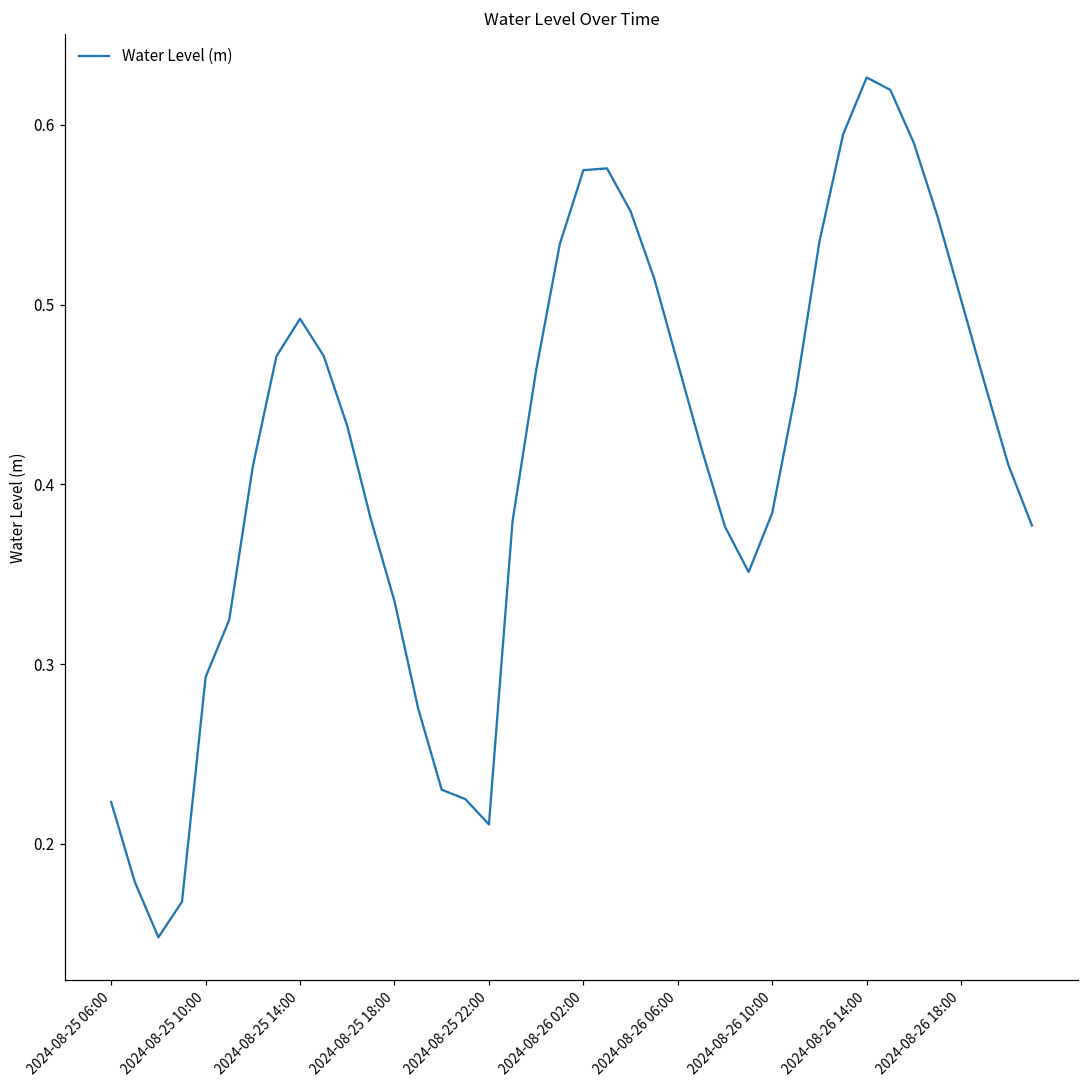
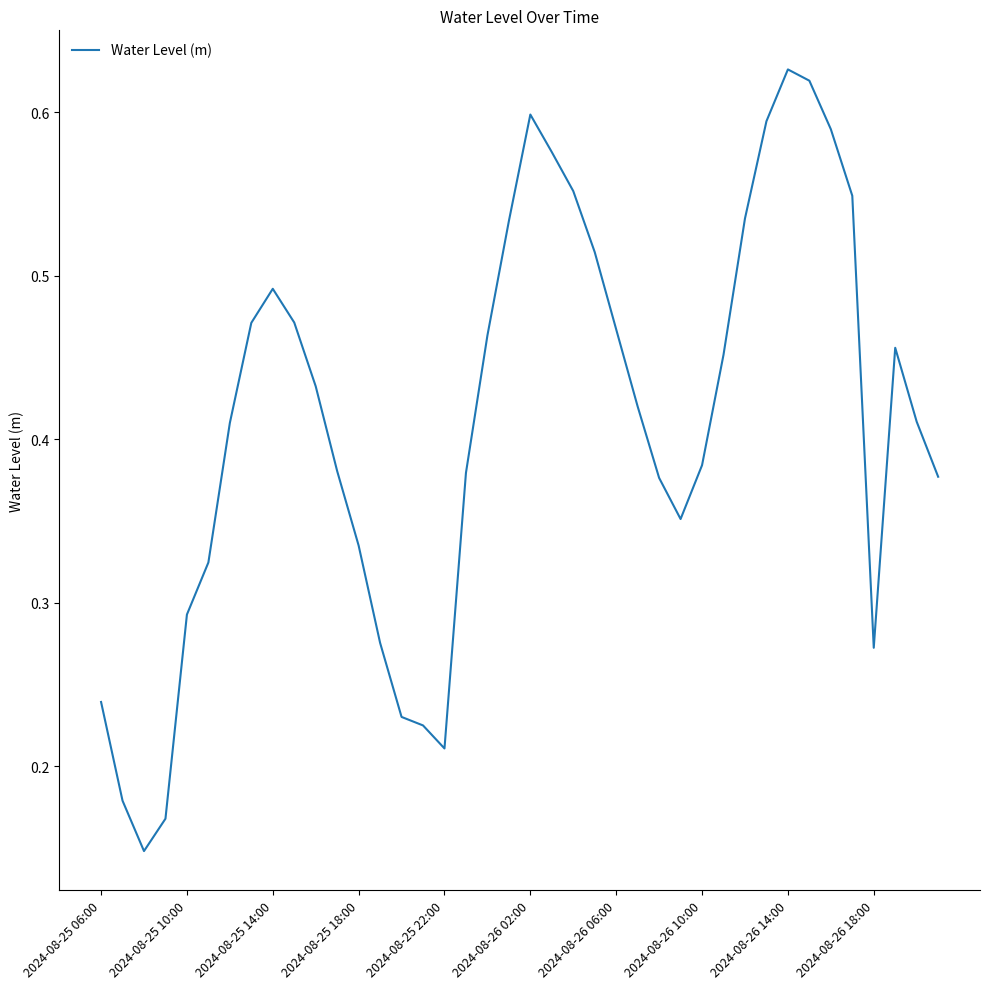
2024-08-25 06:00: 0.223 -> 0.239
2024-08-26 02:00: 0.575 -> 0.599
2024-08-26 18:00: 0.503 -> 0.272
